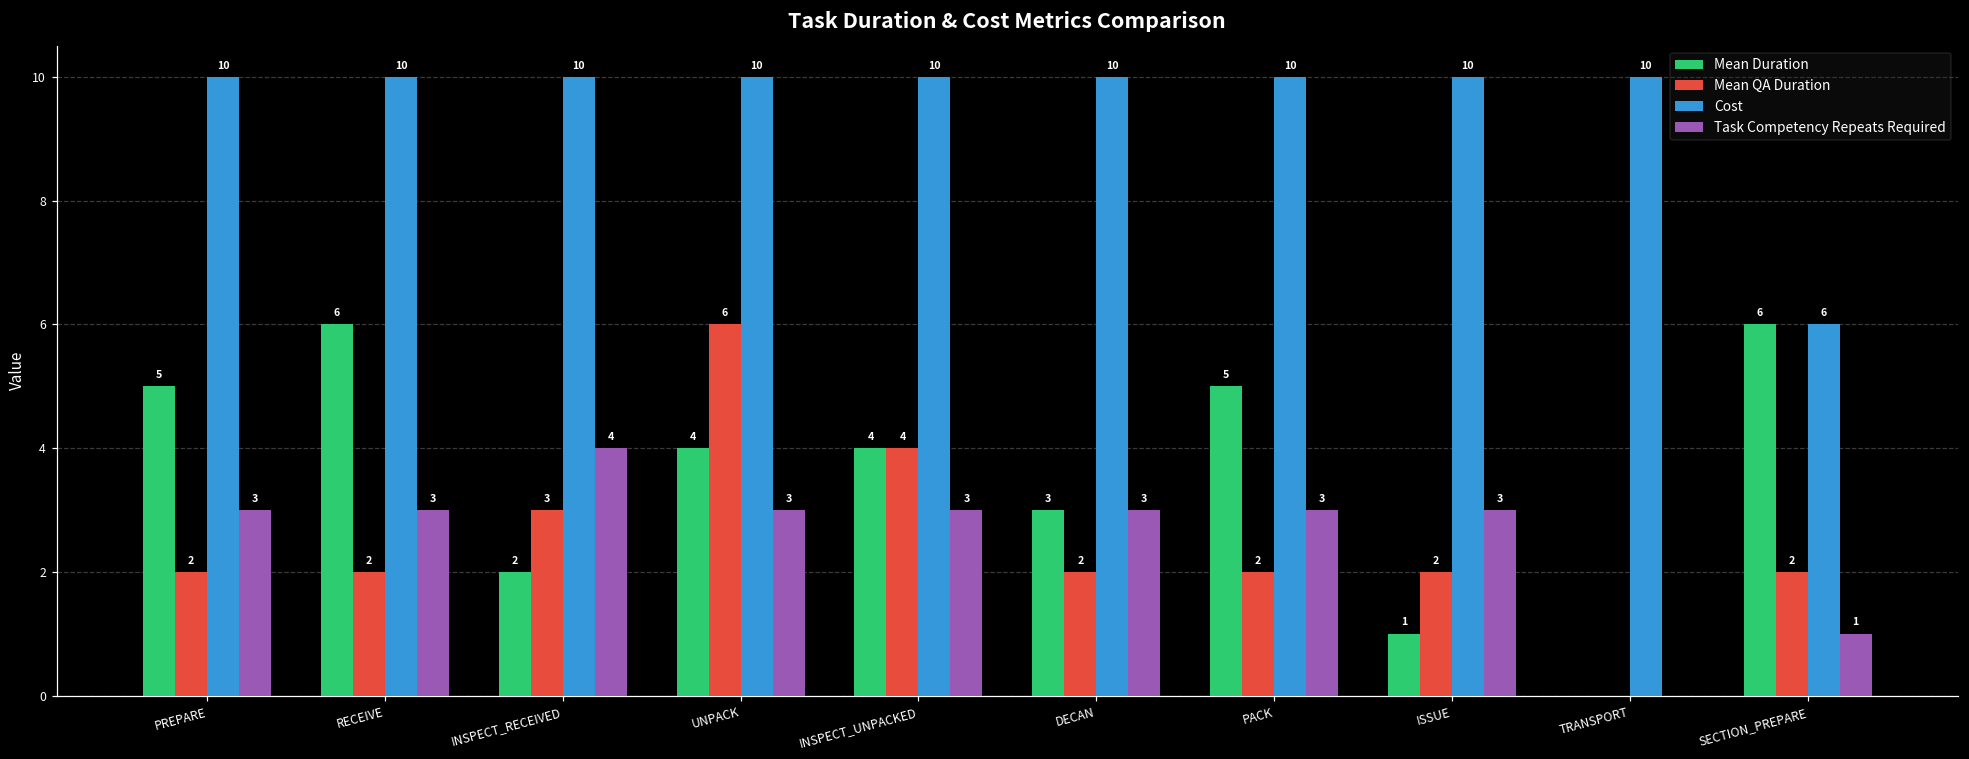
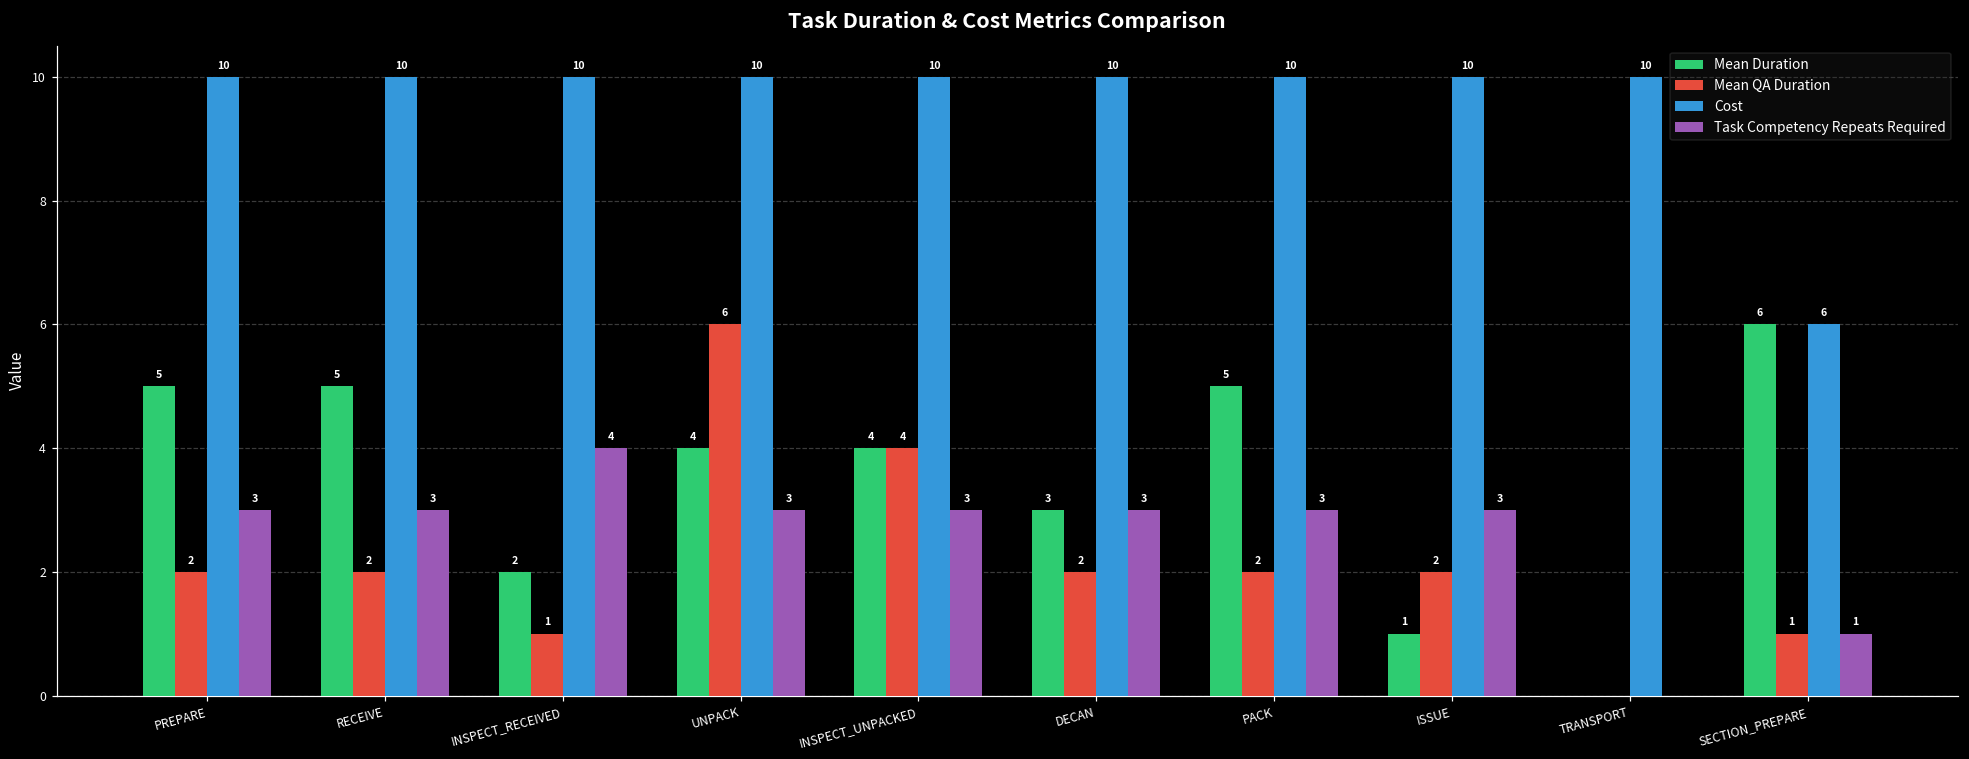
Mean Duration, RECEIVE: 6 -> 5
Mean QA Duration, INSPECT_RECEIVED: 3 -> 1
Mean QA Duration, SECTION_PREPARE: 2 -> 1
